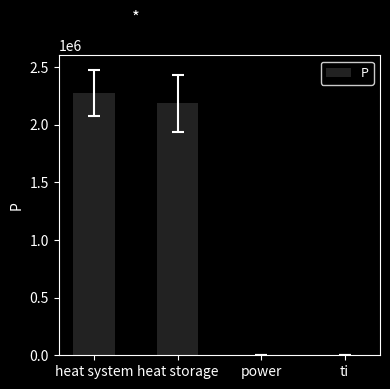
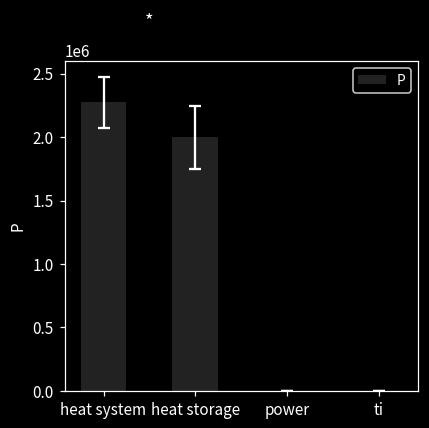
P, heat storage: 2180000 -> 2000000
